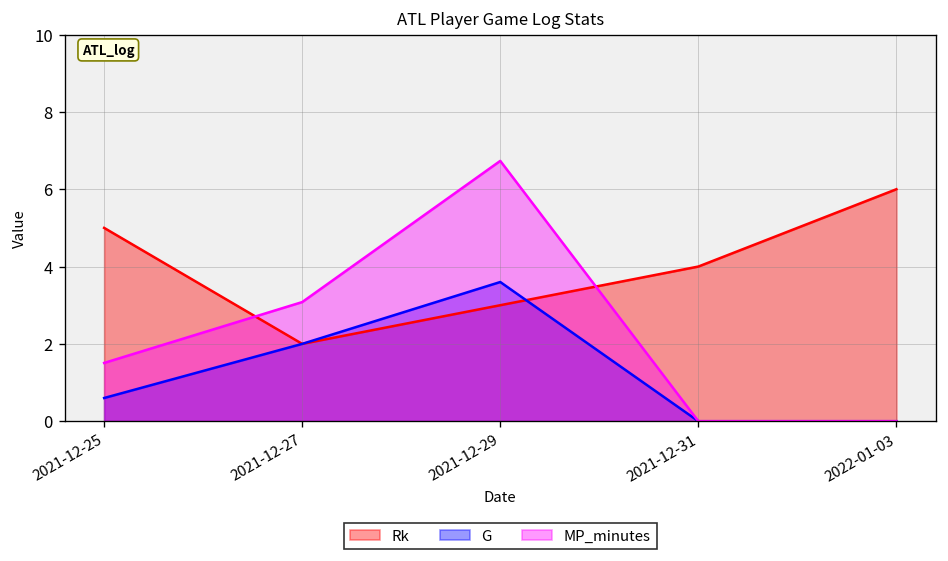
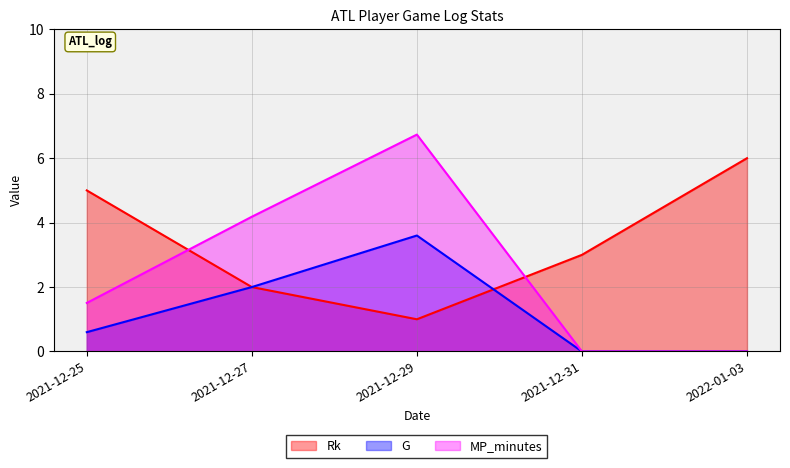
MP_minutes, 2021-12-27: 3.1 -> 4.2
Rk, 2021-12-29: 3 -> 1
Rk, 2021-12-31: 4 -> 3
